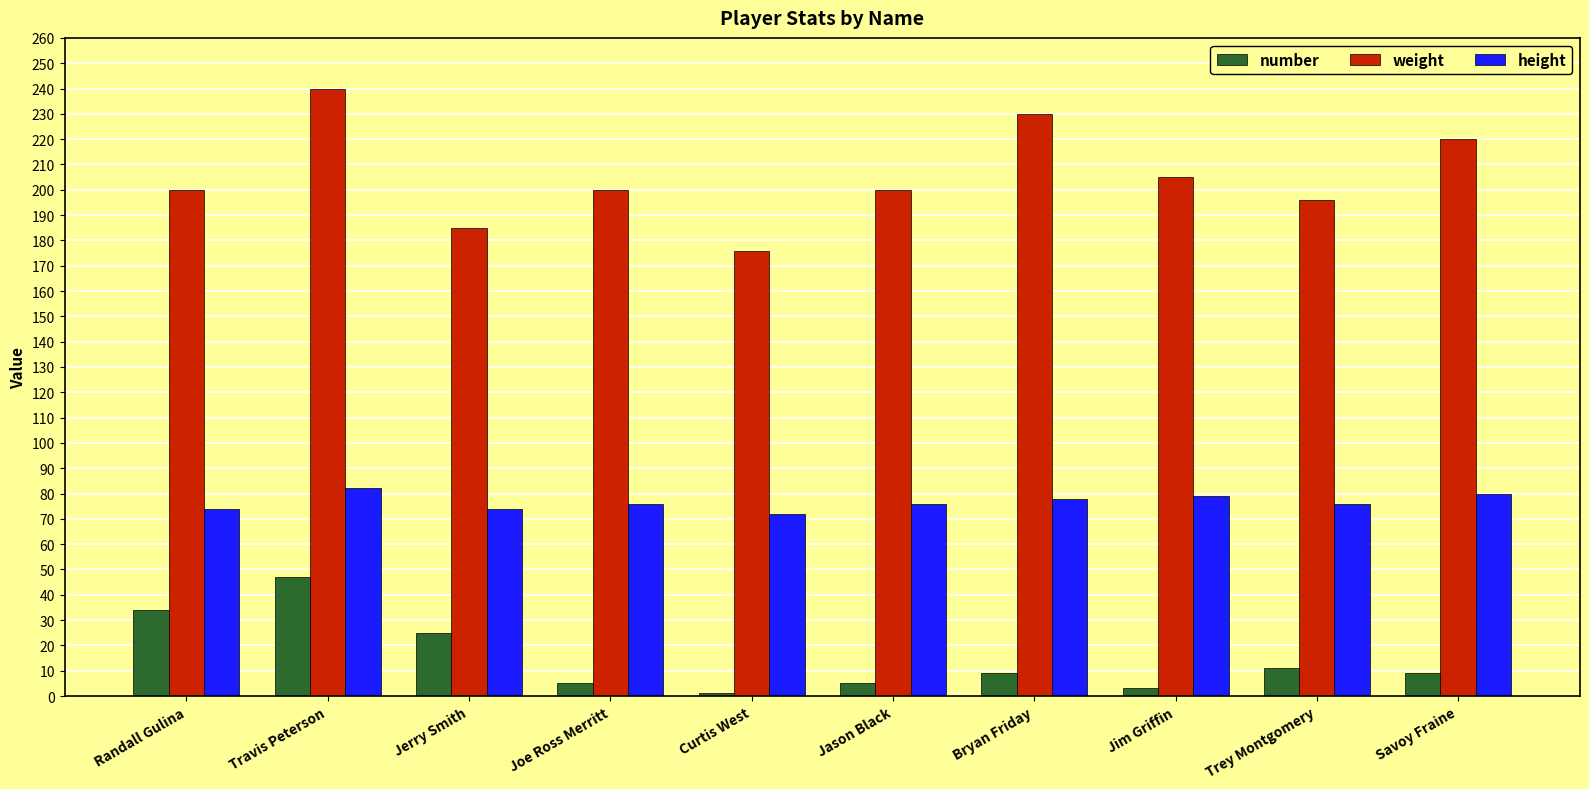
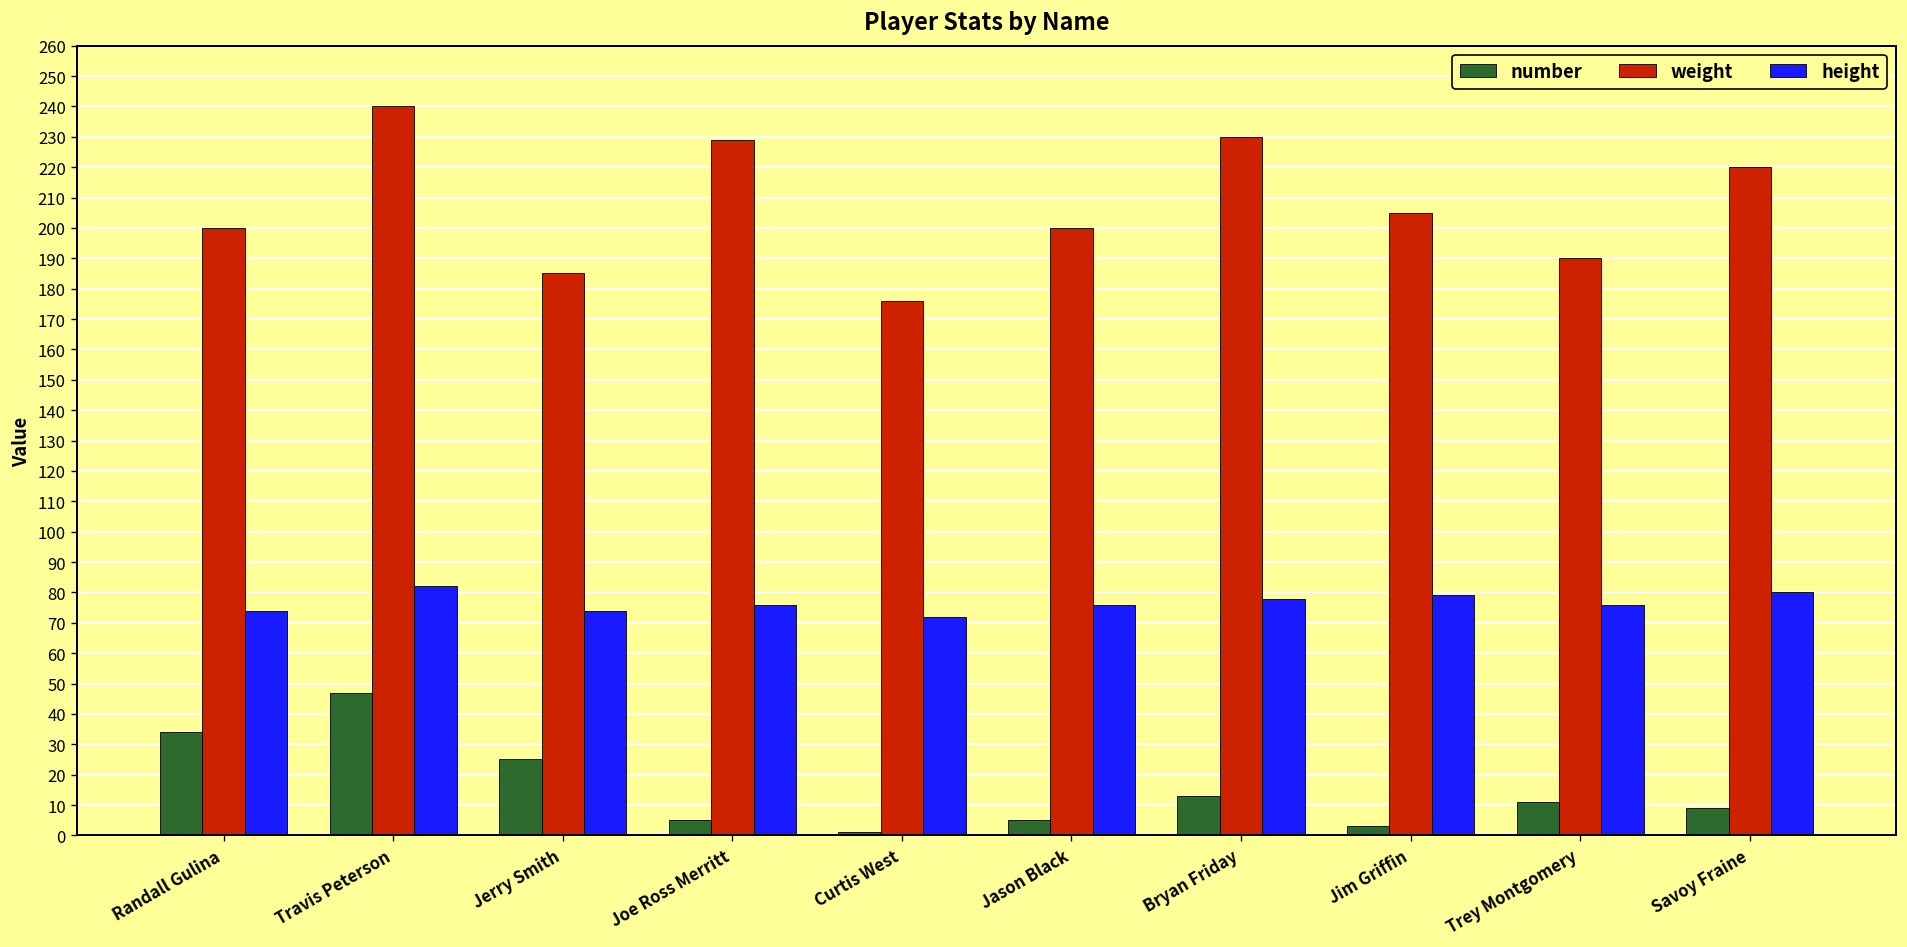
weight, Joe Ross Merritt: 200 -> 229
number, Bryan Friday: 9 -> 13
weight, Trey Montgomery: 196 -> 190
